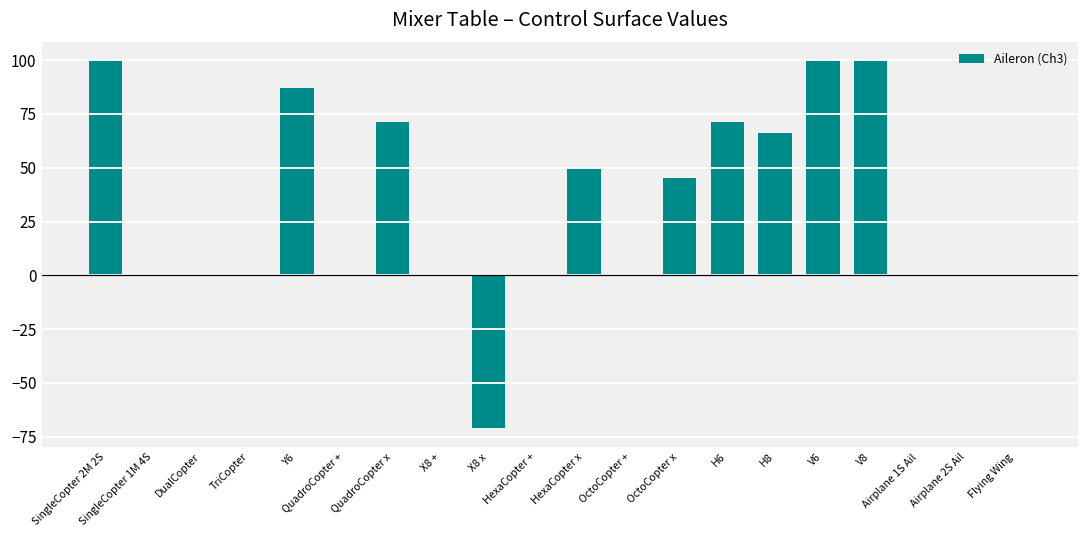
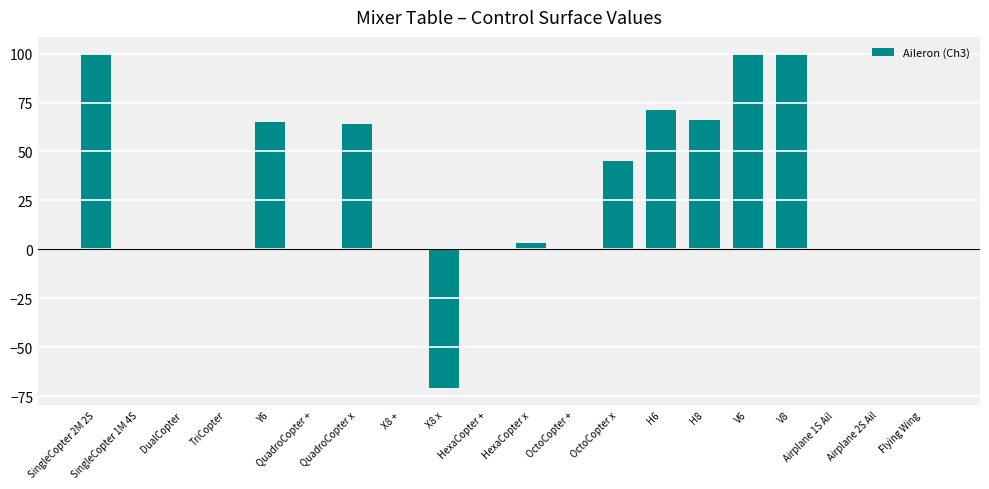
Y6: 87 -> 65
QuadroCopter x: 71 -> 64
HexaCopter x: 50 -> 3
